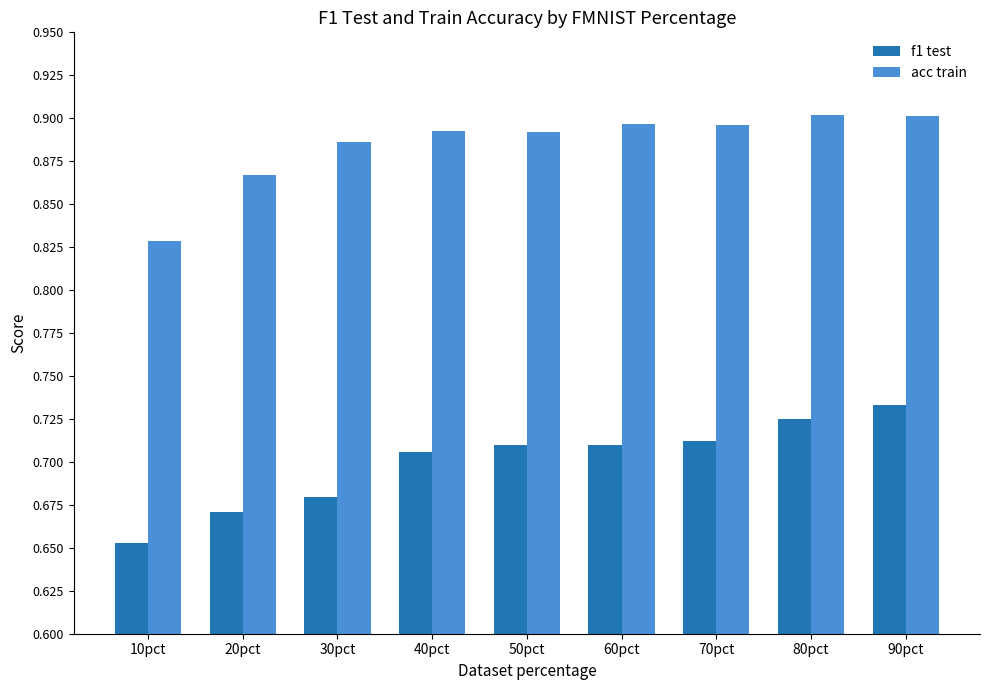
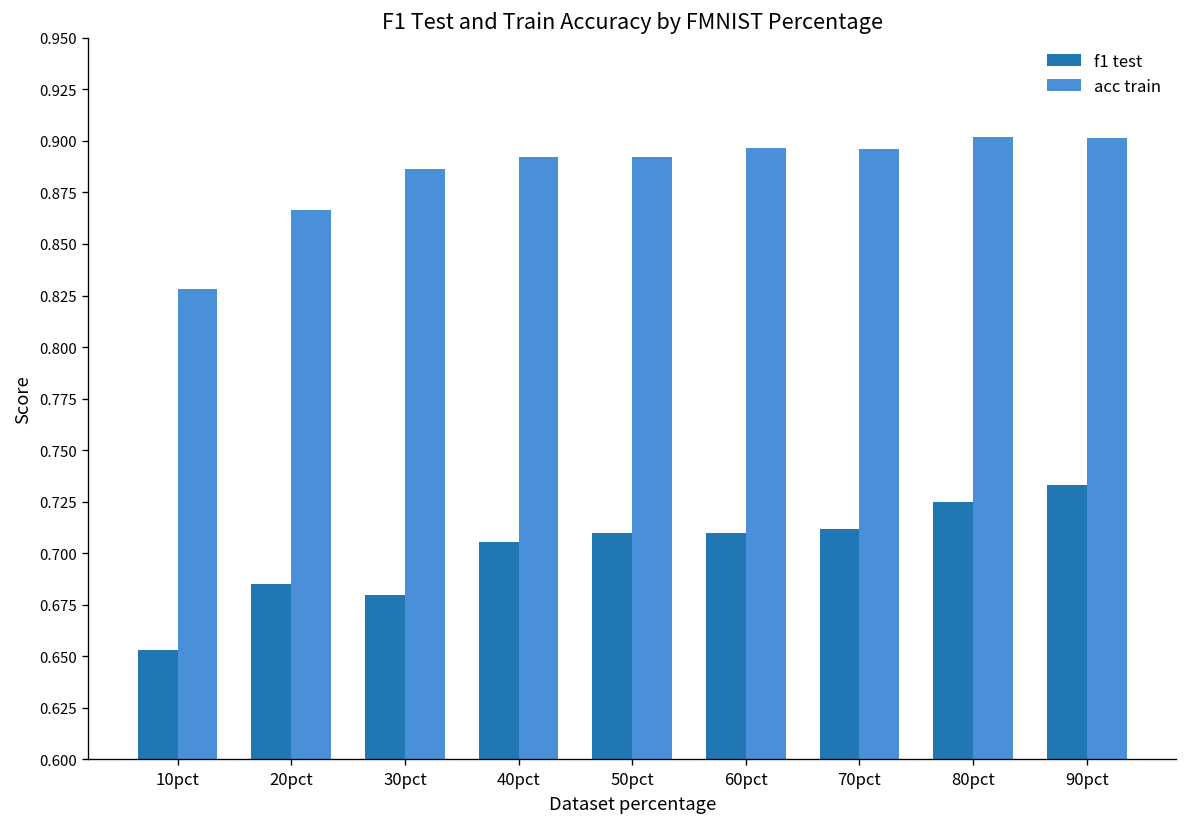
f1 test, 20pct: 0.671 -> 0.685
